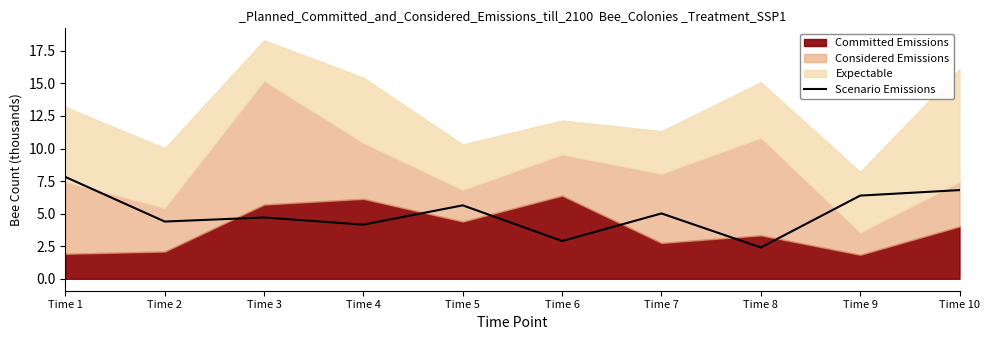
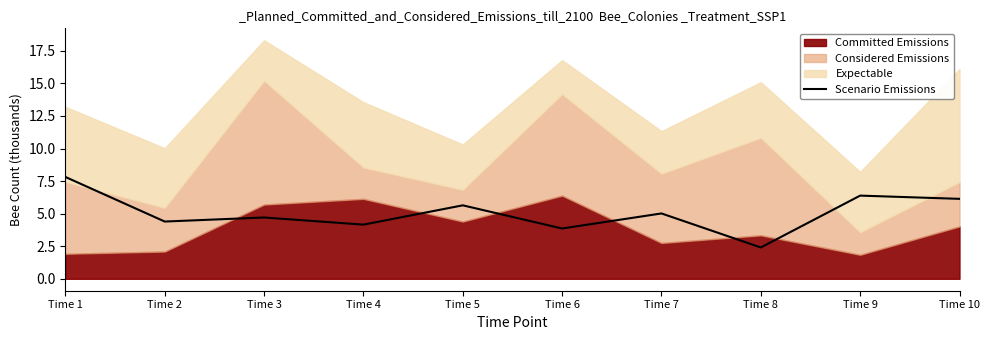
Considered Emissions, Time 4: 4.3 -> 2.4
Scenario Emissions, Time 6: 2.9 -> 3.9
Considered Emissions, Time 6: 3.2 -> 7.8
Scenario Emissions, Time 10: 6.8 -> 6.1
